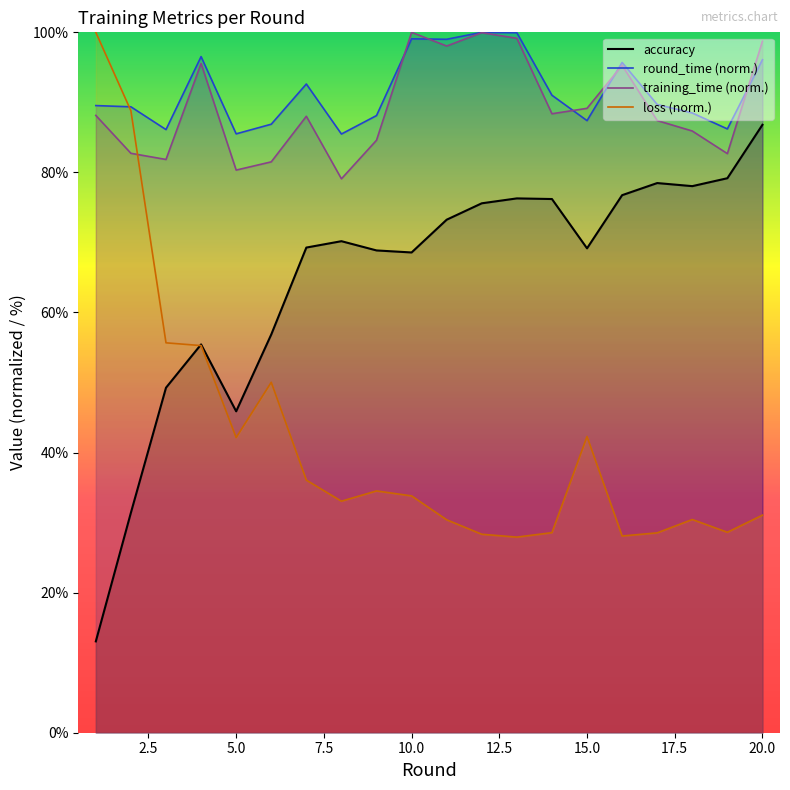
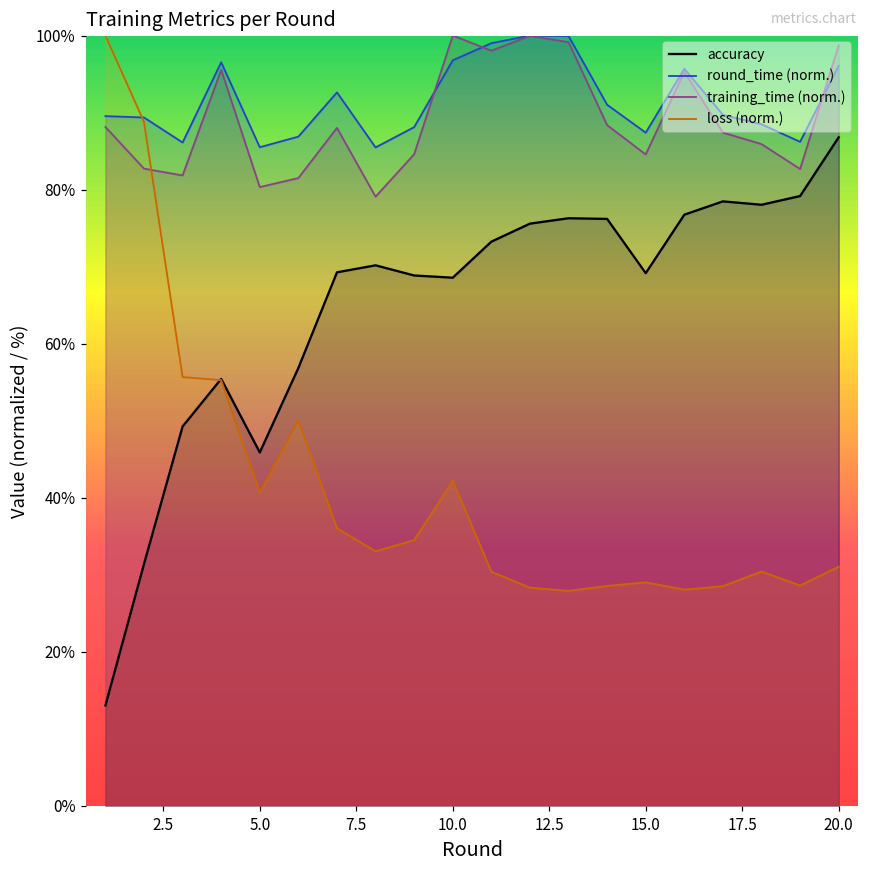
loss (norm.), 5.0: 42% -> 41%
round_time (norm.), 10.0: 99% -> 97%
loss (norm.), 10.0: 34% -> 42%
training_time (norm.), 15.0: 89% -> 85%
loss (norm.), 15.0: 42% -> 29%
